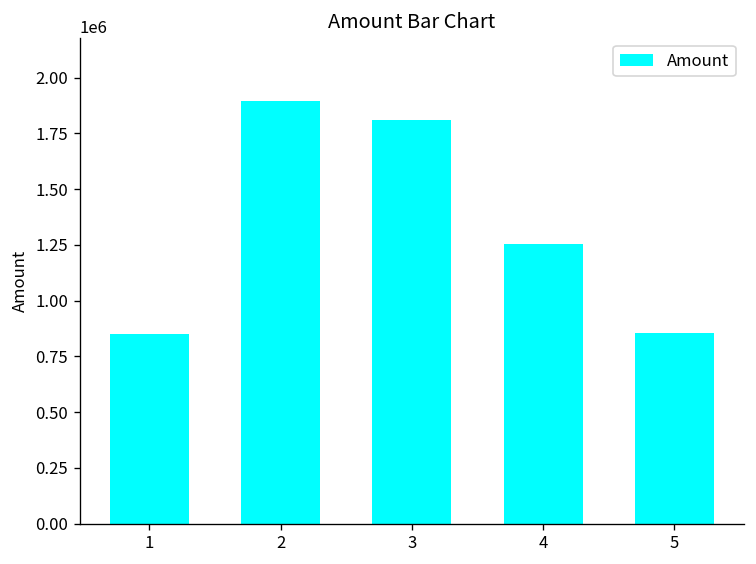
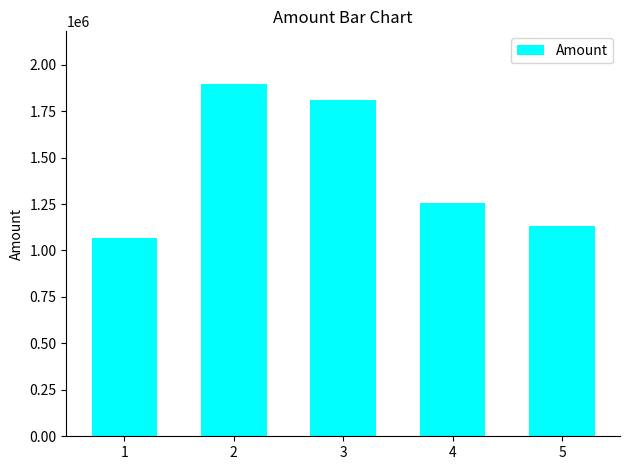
1: 850000 -> 1070000
5: 860000 -> 1130000
